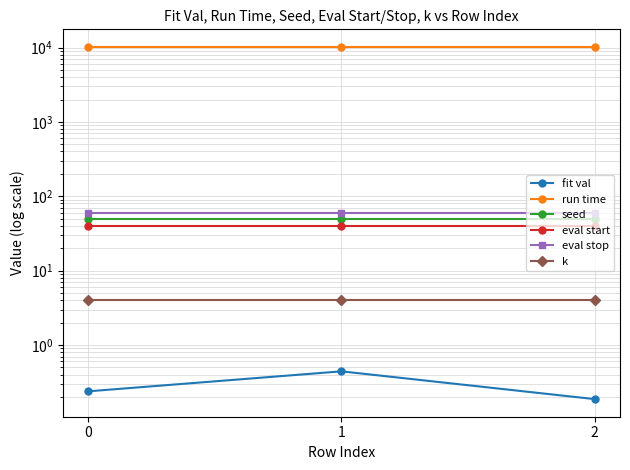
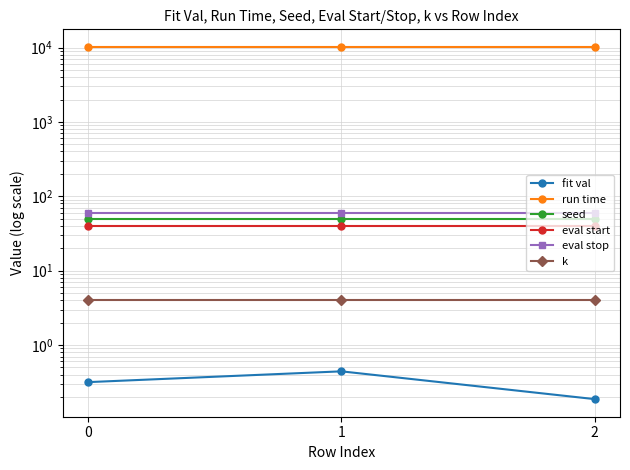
fit val, 0: 0.24 -> 0.32
